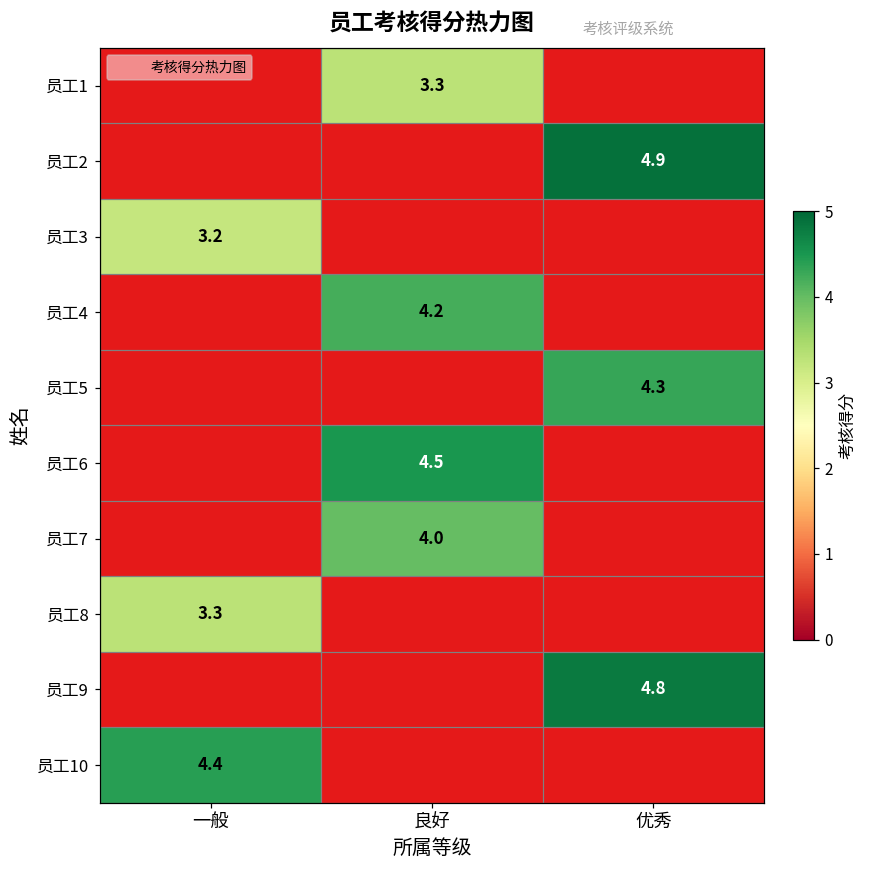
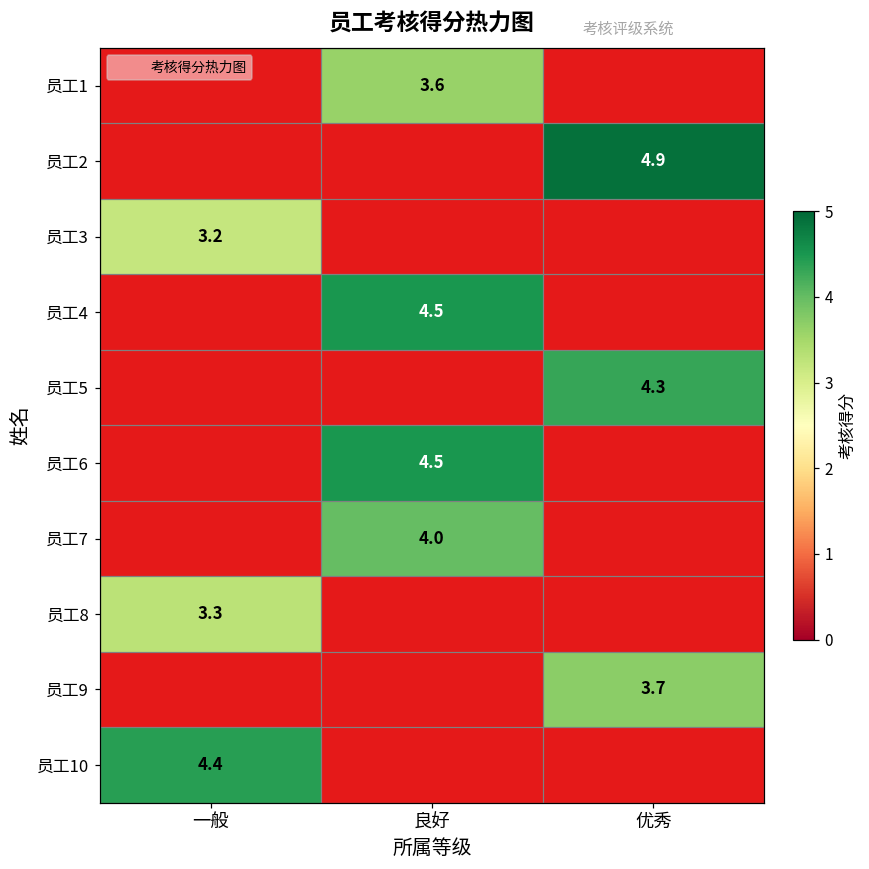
员工1, 良好: 3.3 -> 3.6
员工4, 良好: 4.2 -> 4.5
员工9, 优秀: 4.8 -> 3.7
